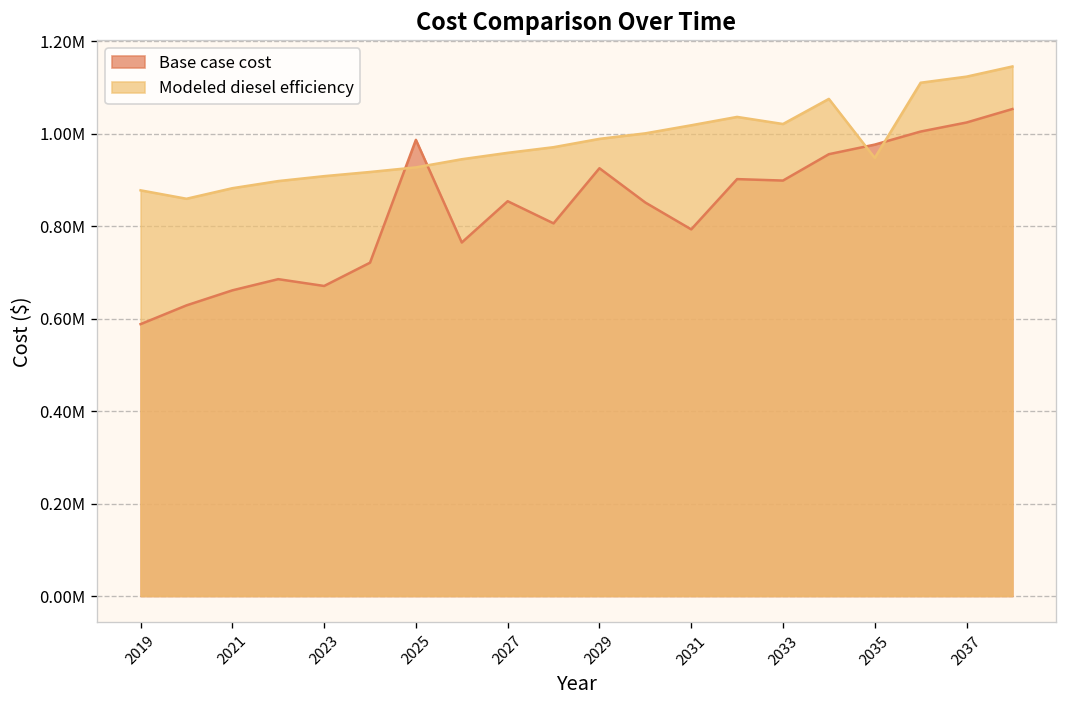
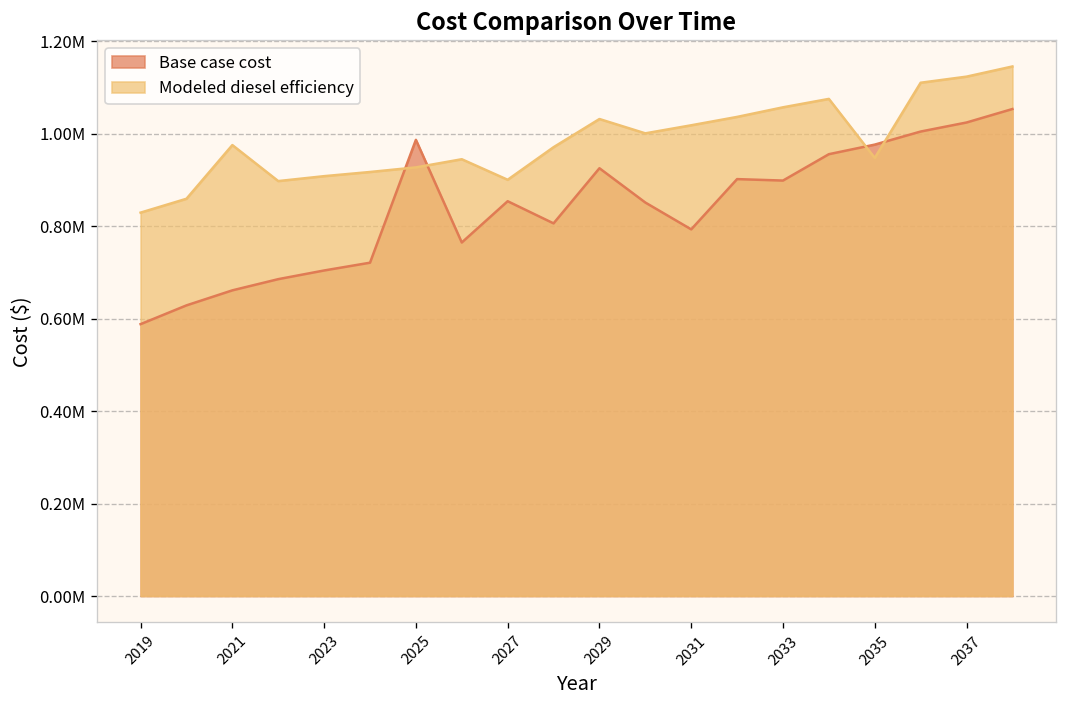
Modeled diesel efficiency, 2019: 880000 -> 830000
Modeled diesel efficiency, 2021: 880000 -> 980000
Base case cost, 2023: 670000 -> 700000
Modeled diesel efficiency, 2027: 960000 -> 900000
Modeled diesel efficiency, 2029: 990000 -> 1030000
Modeled diesel efficiency, 2033: 1020000 -> 1060000
